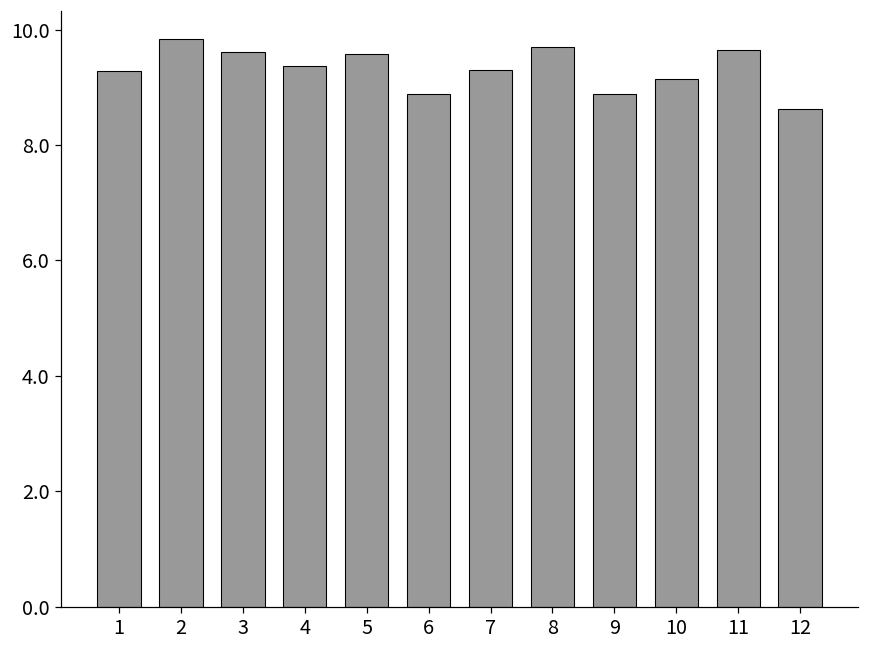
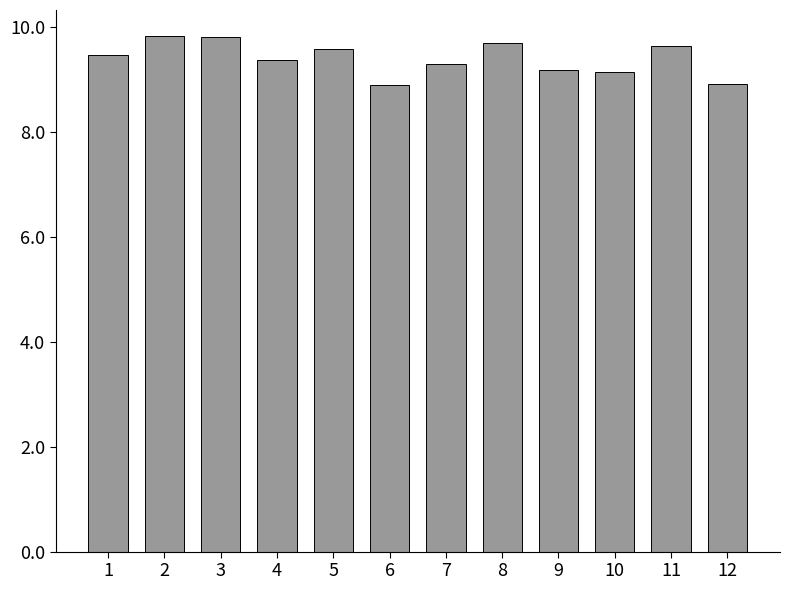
1: 9.3 -> 9.5
3: 9.6 -> 9.8
9: 8.9 -> 9.2
12: 8.6 -> 8.9
